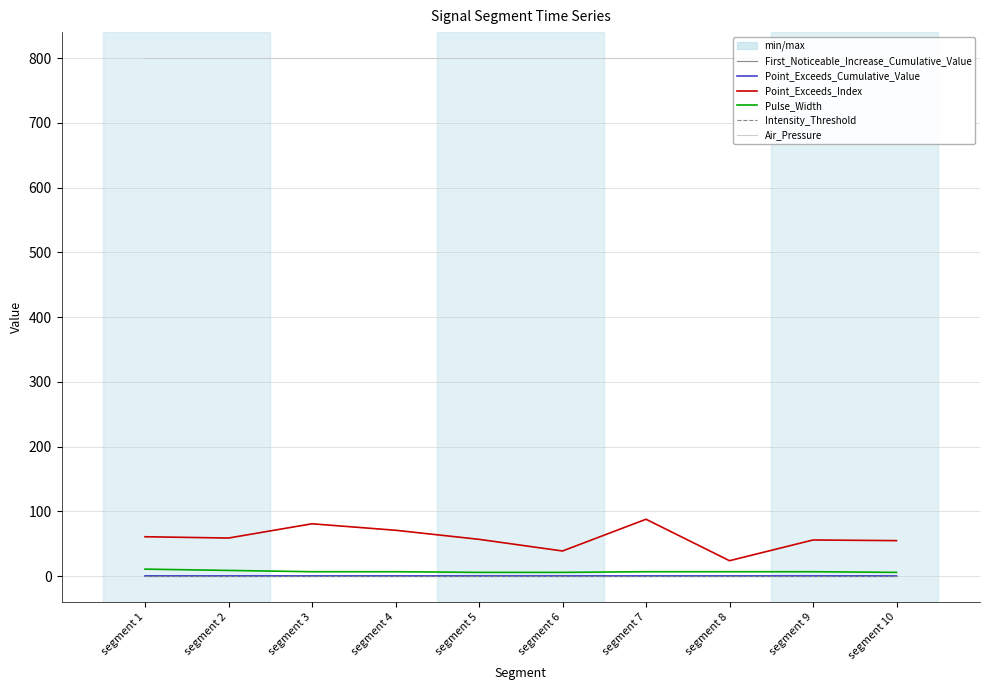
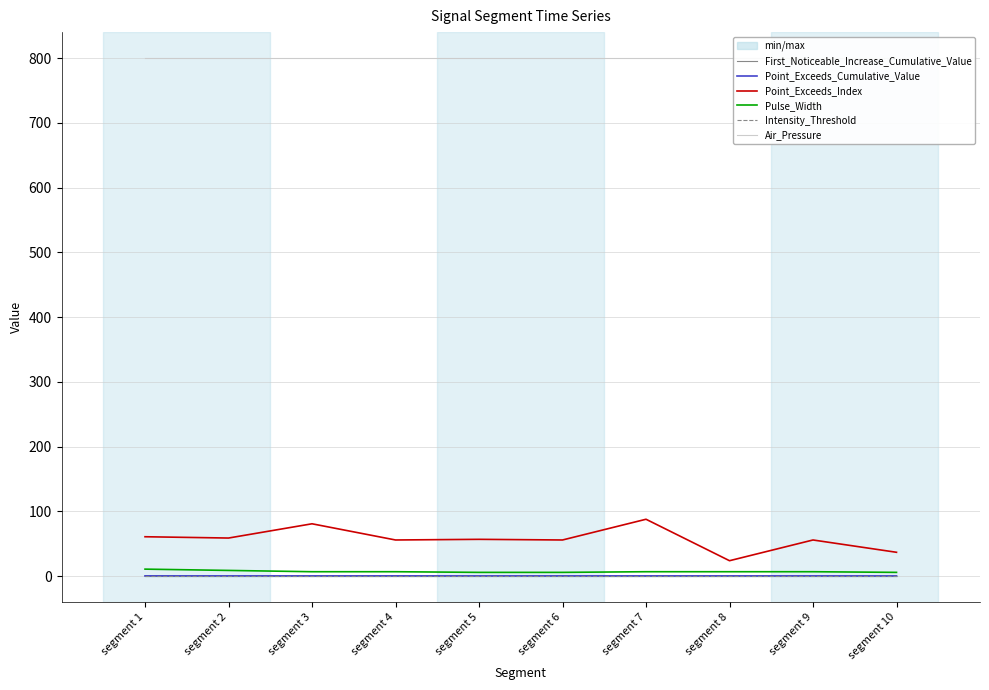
Point_Exceeds_Index, segment 4: 70 -> 60
Point_Exceeds_Index, segment 6: 40 -> 60
Point_Exceeds_Index, segment 10: 60 -> 40
